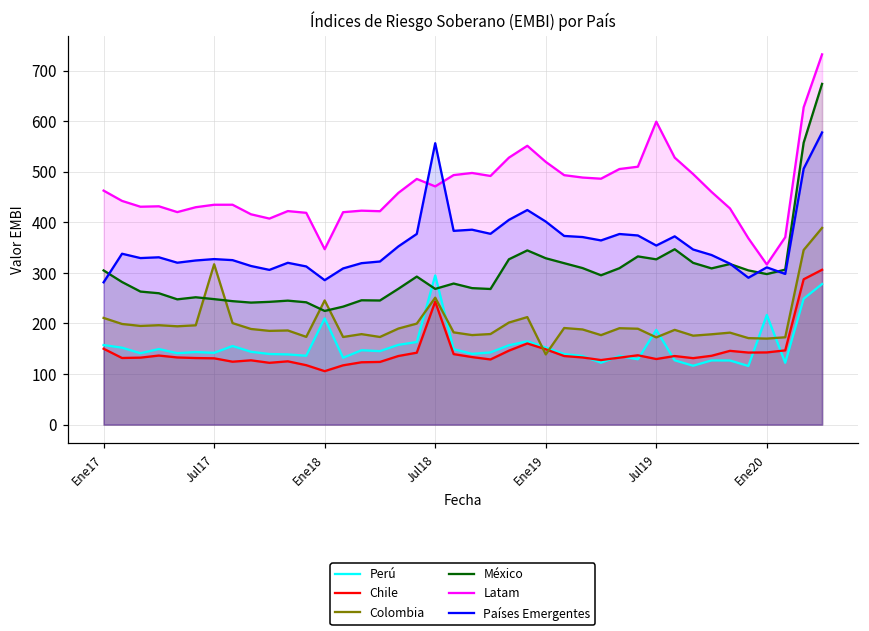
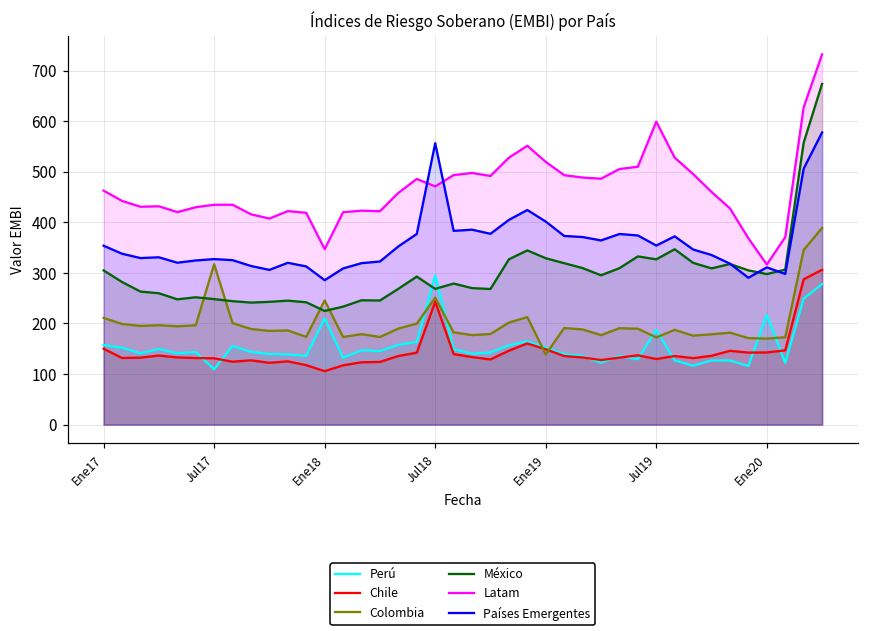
Países Emergentes, Ene17: 280 -> 350
Perú, Jul17: 140 -> 110
